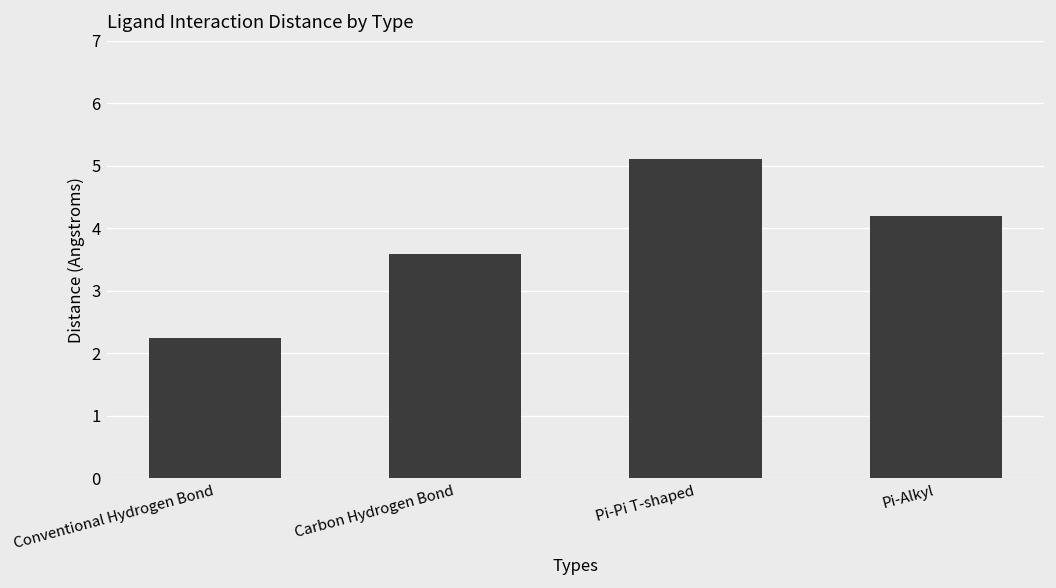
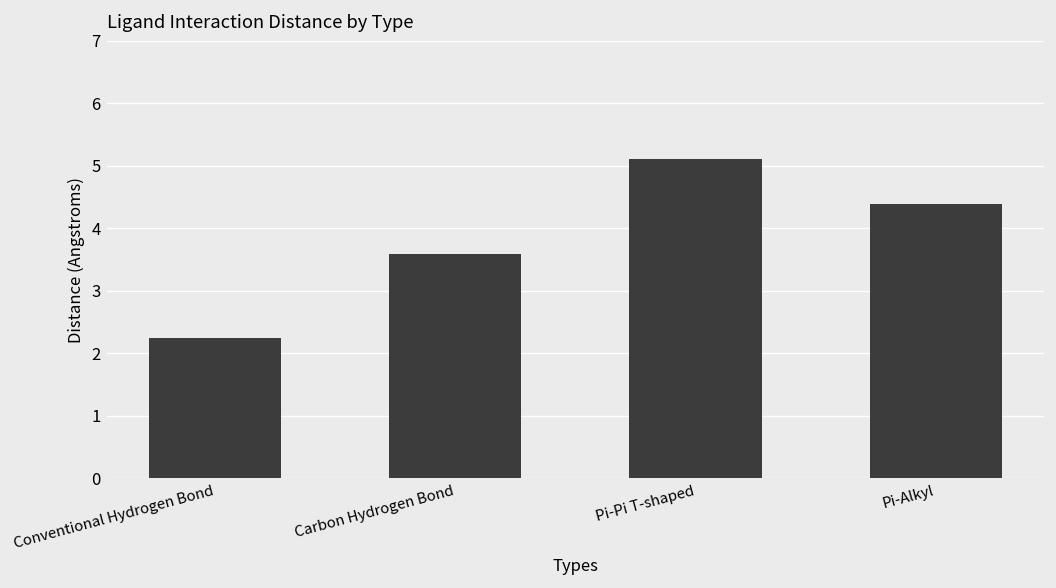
Pi-Alkyl: 4.2 -> 4.4
